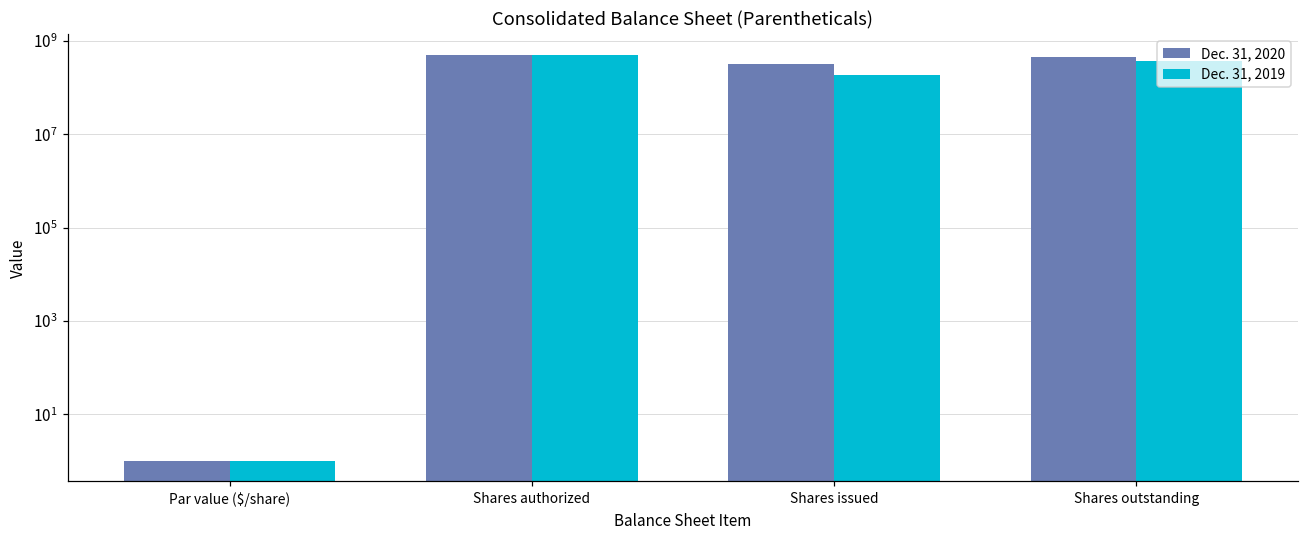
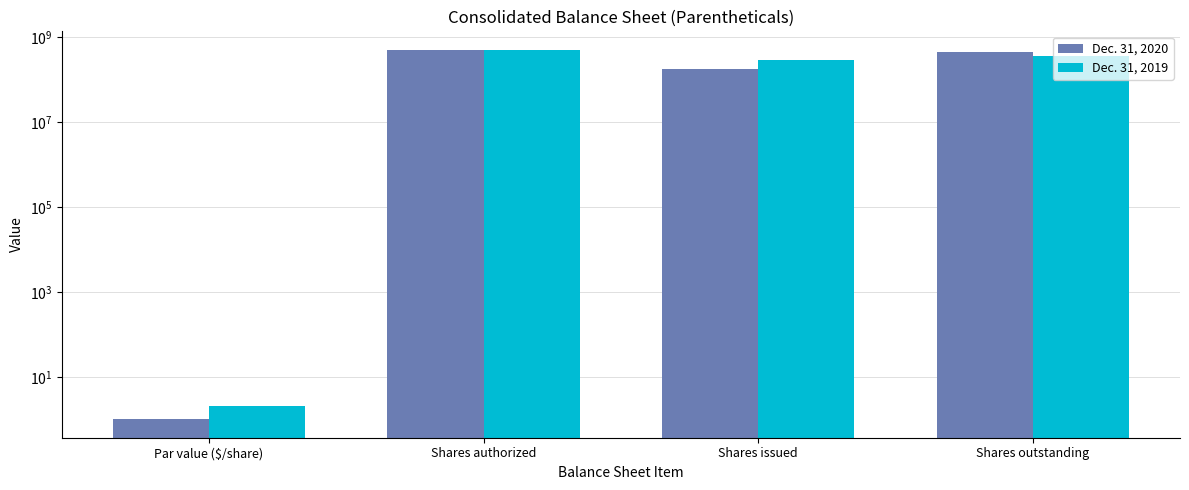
Dec. 31, 2019, Par value ($/share): 1 -> 2
Dec. 31, 2020, Shares issued: 300000000 -> 170000000
Dec. 31, 2019, Shares issued: 200000000 -> 300000000
